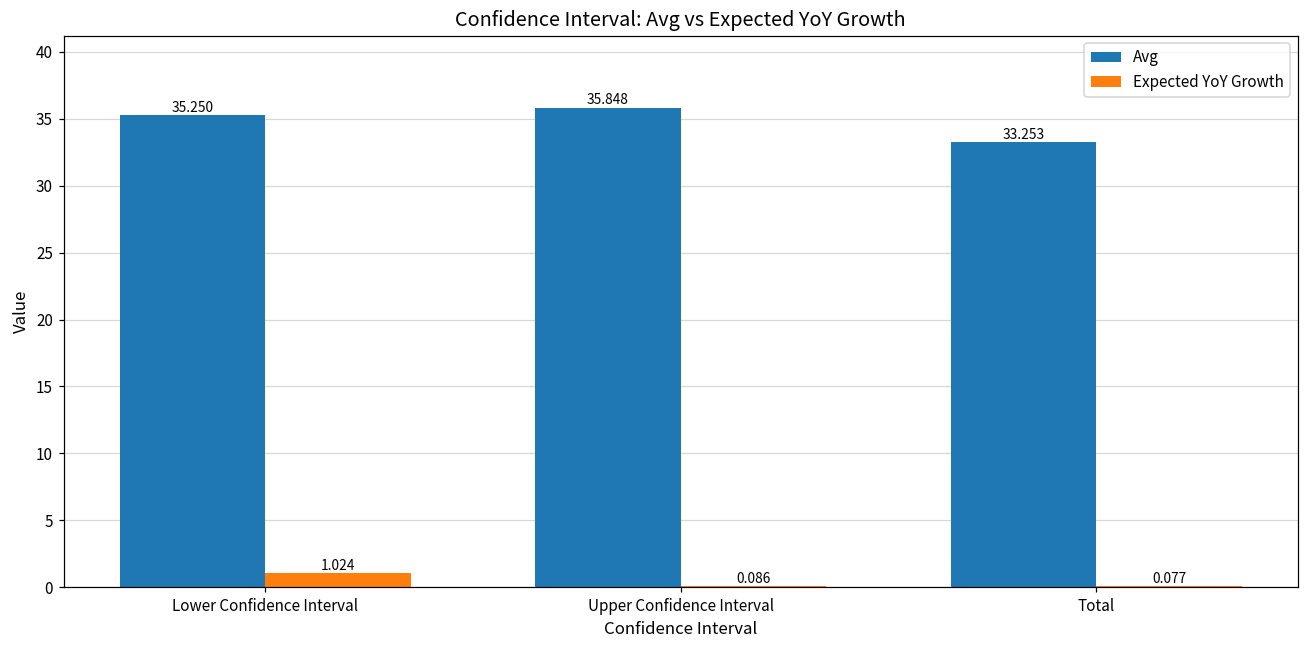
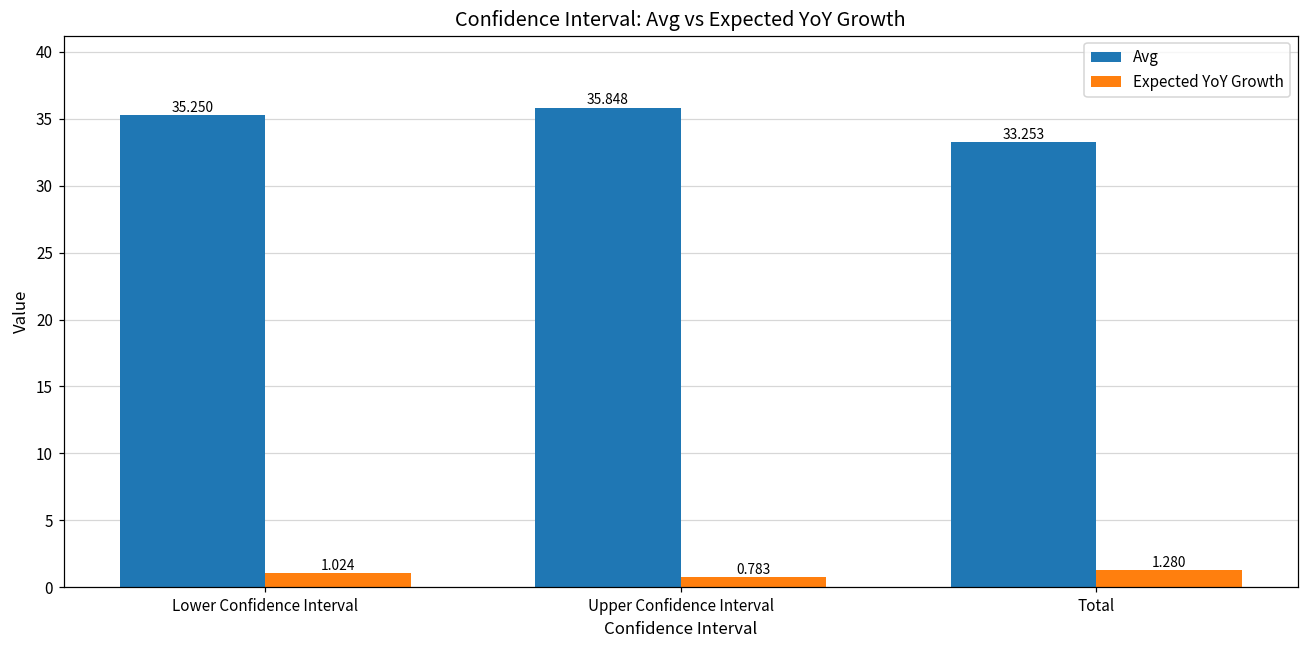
Expected YoY Growth, Upper Confidence Interval: 0.086 -> 0.783
Expected YoY Growth, Total: 0.077 -> 1.280
